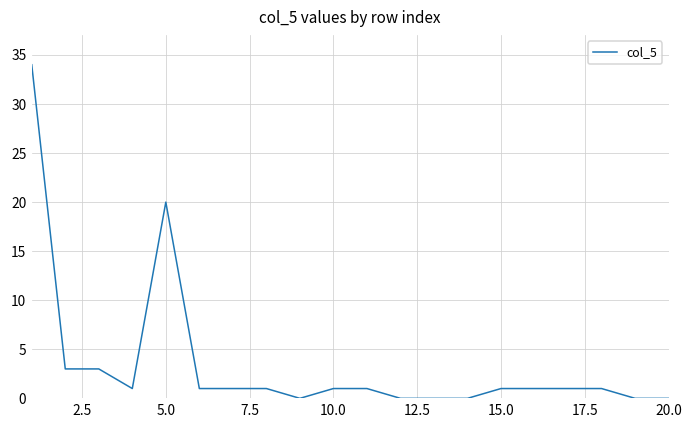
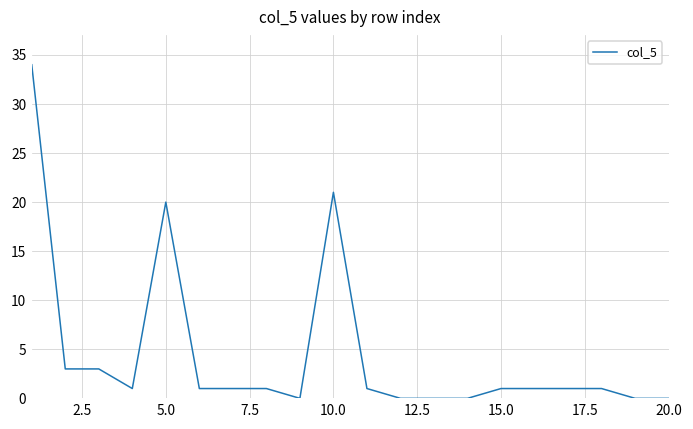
10.0: 1 -> 21
